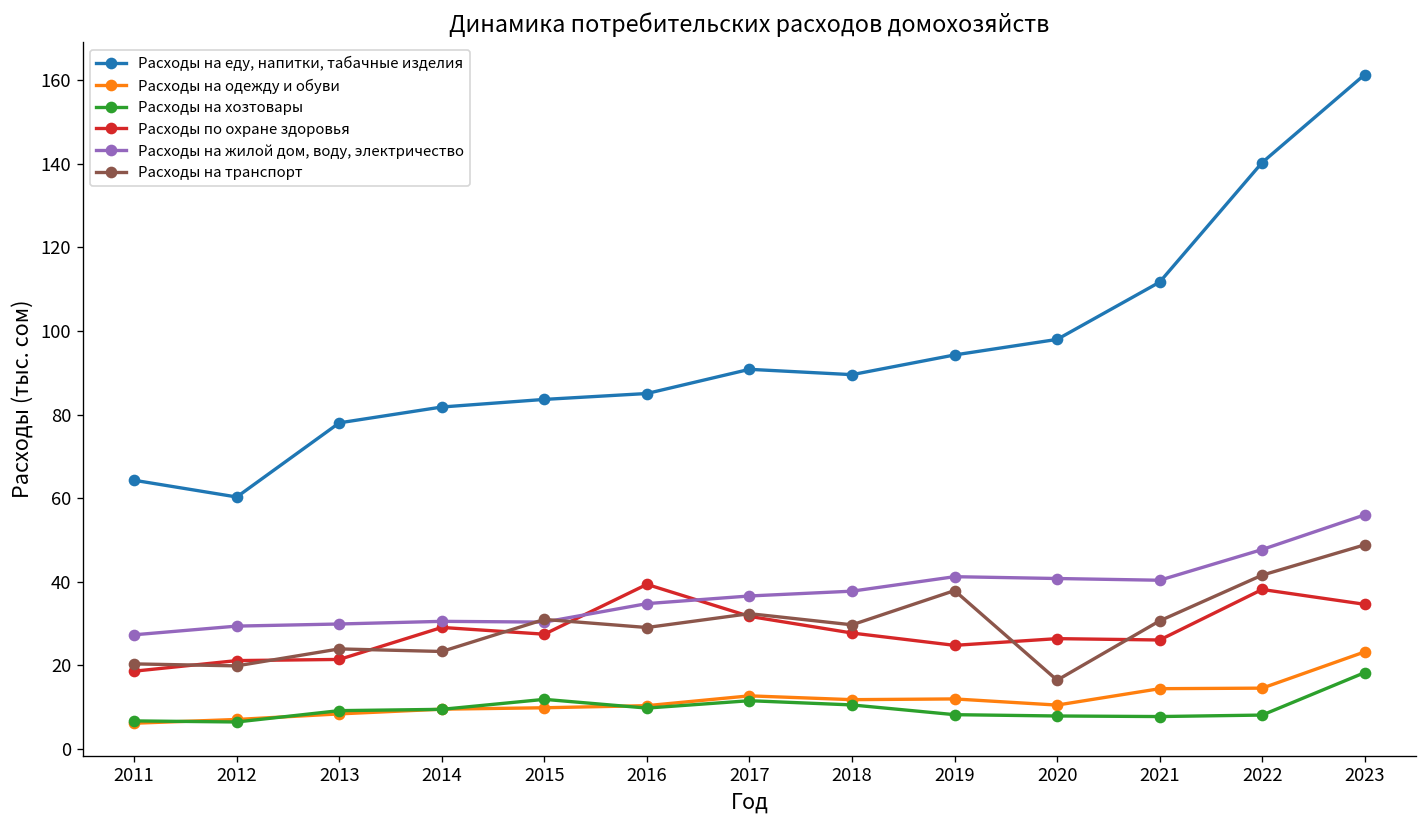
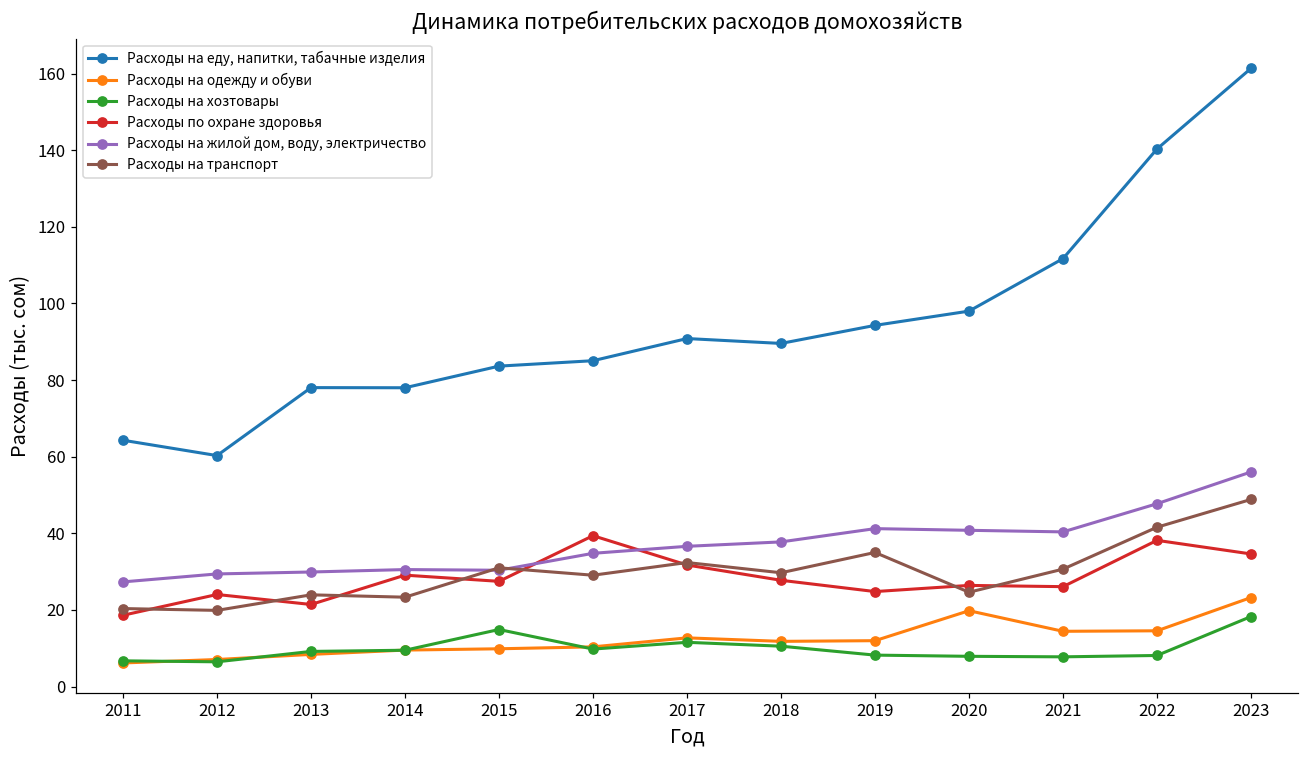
Расходы по охране здоровья, 2012: 21 -> 24
Расходы на еду, напитки, табачные изделия, 2014: 82 -> 78
Расходы на хозтовары, 2015: 12 -> 15
Расходы на транспорт, 2019: 38 -> 35
Расходы на одежду и обуви, 2020: 11 -> 20
Расходы на транспорт, 2020: 16 -> 25
